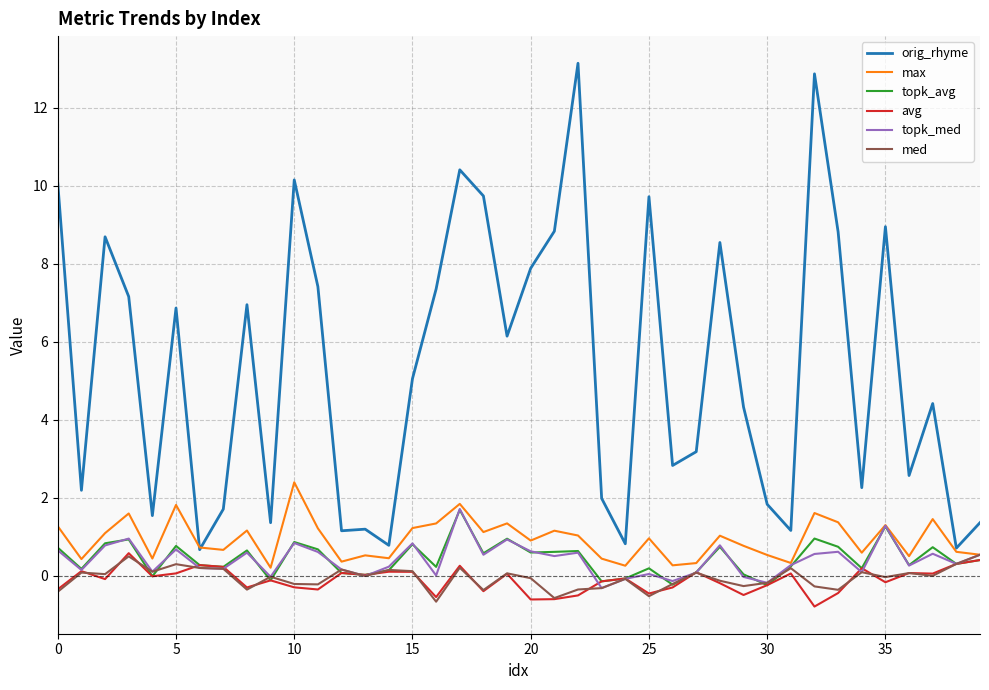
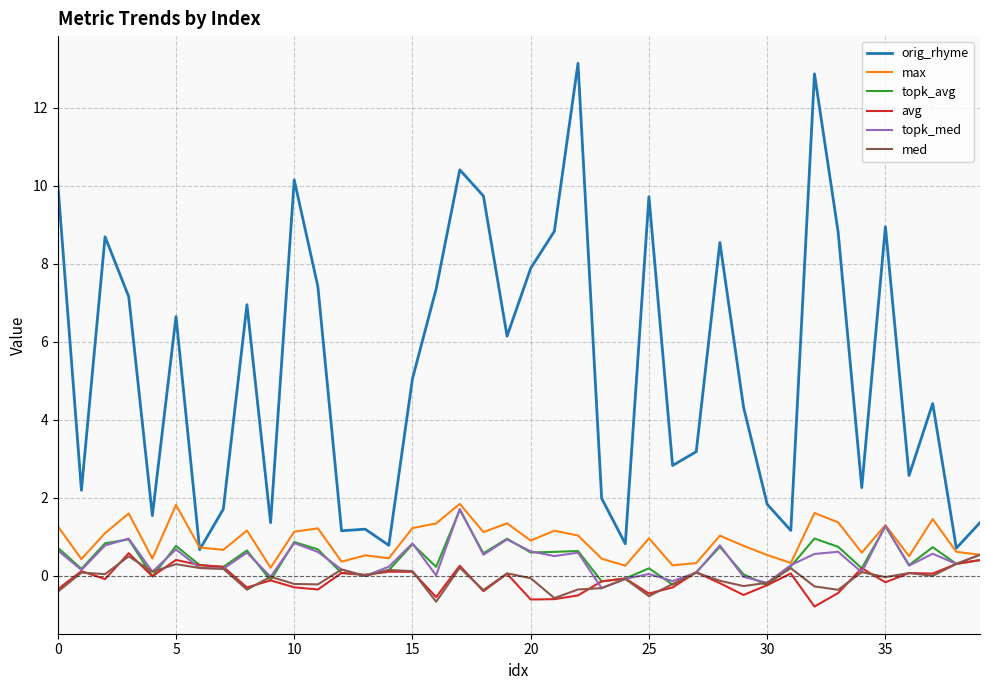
orig_rhyme, 5: 6.9 -> 6.6
avg, 5: 0.1 -> 0.4
max, 10: 2.4 -> 1.1
